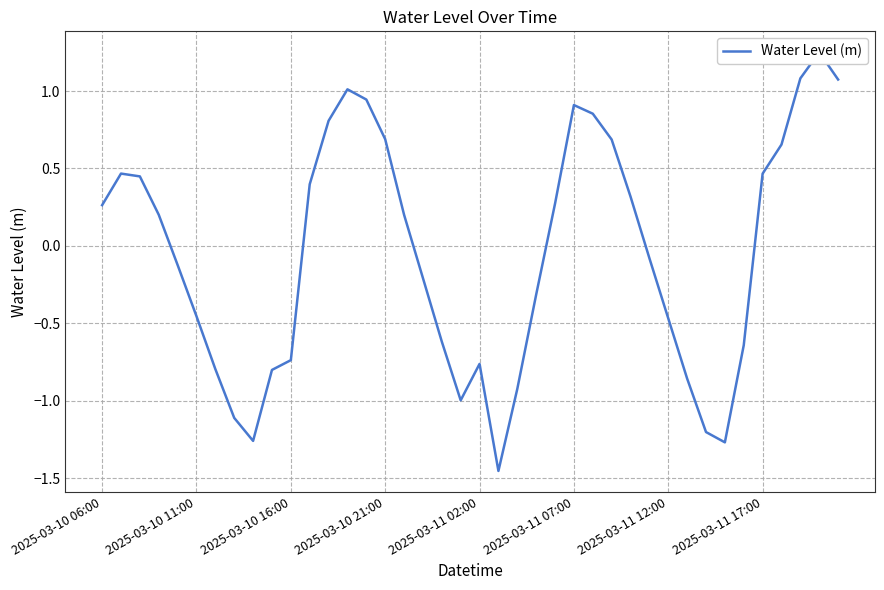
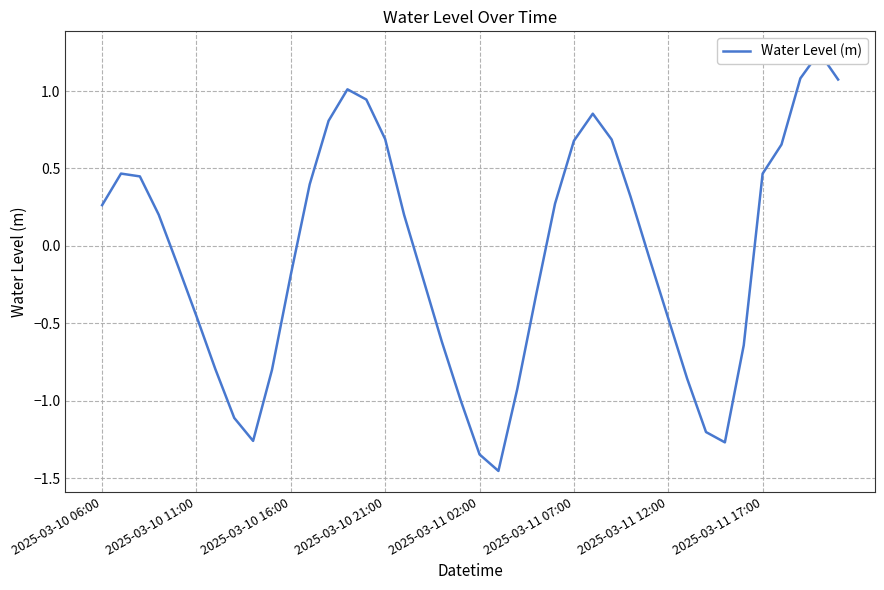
2025-03-10 16:00: -0.74 -> -0.19
2025-03-11 02:00: -0.76 -> -1.35
2025-03-11 07:00: 0.91 -> 0.68
